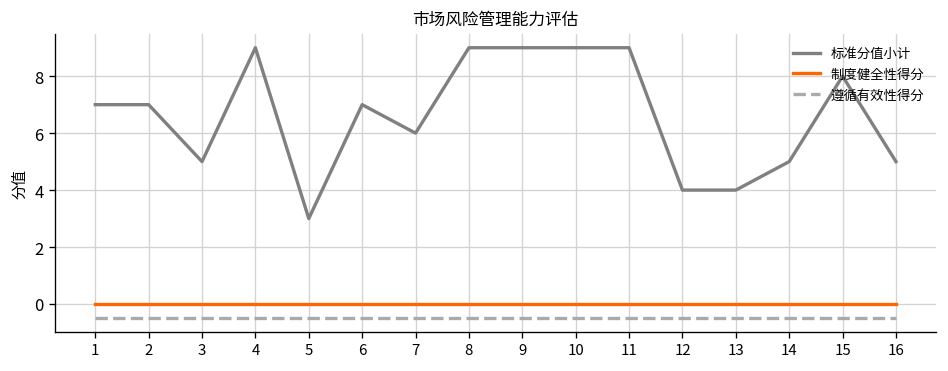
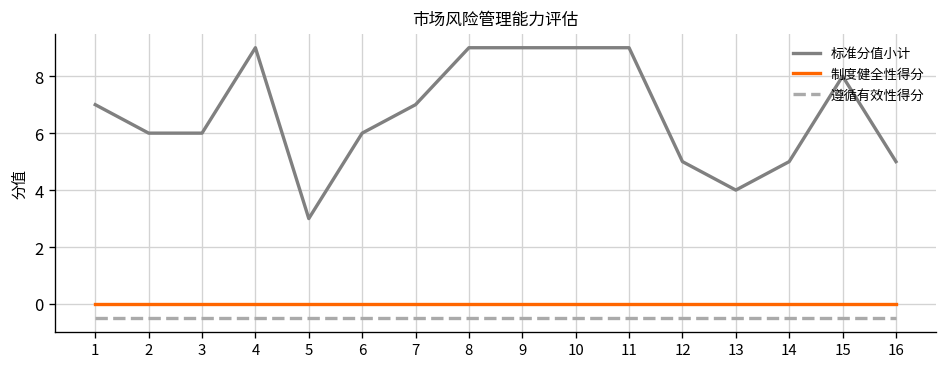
标准分值小计, 2: 7 -> 6
标准分值小计, 3: 5 -> 6
标准分值小计, 6: 7 -> 6
标准分值小计, 7: 6 -> 7
标准分值小计, 12: 4 -> 5
